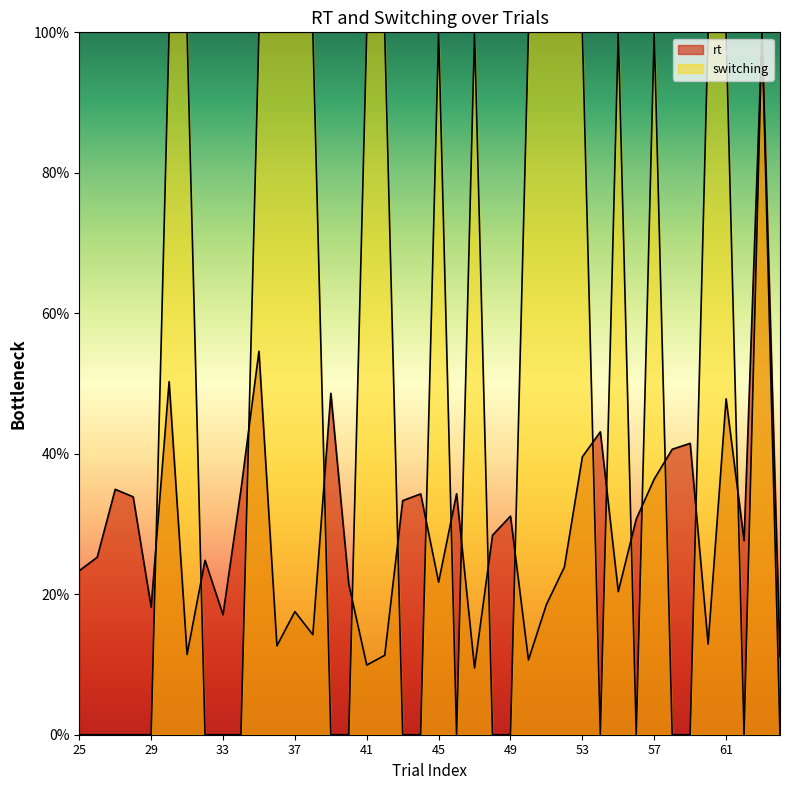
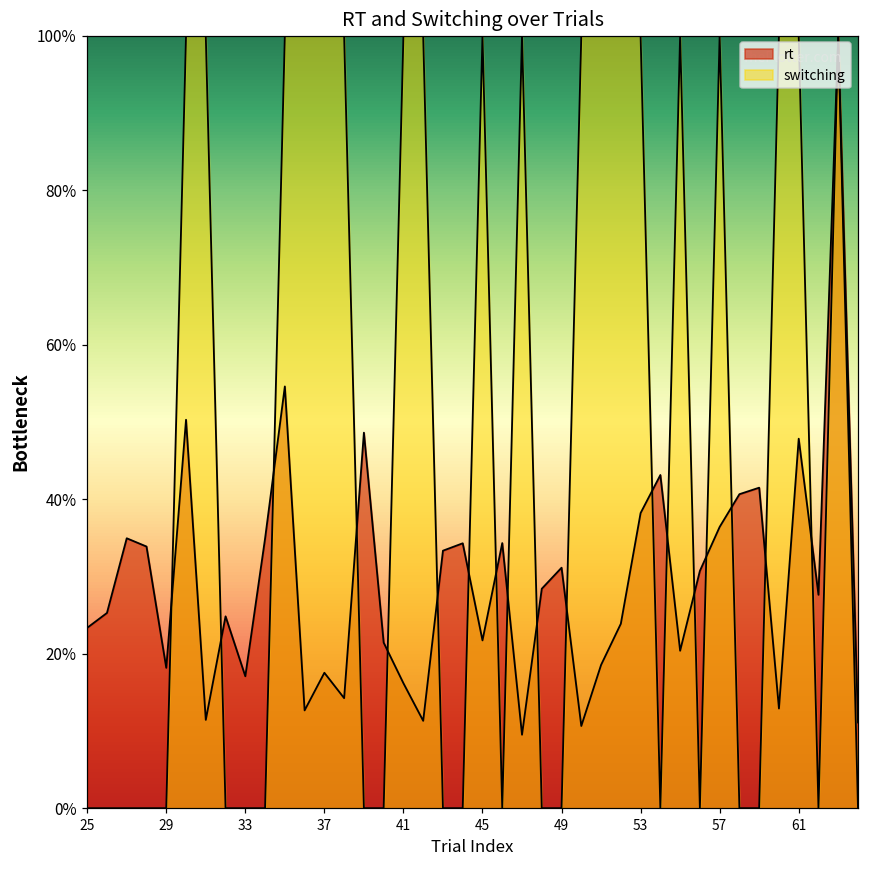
rt, 41: 10% -> 16%
rt, 53: 40% -> 38%
